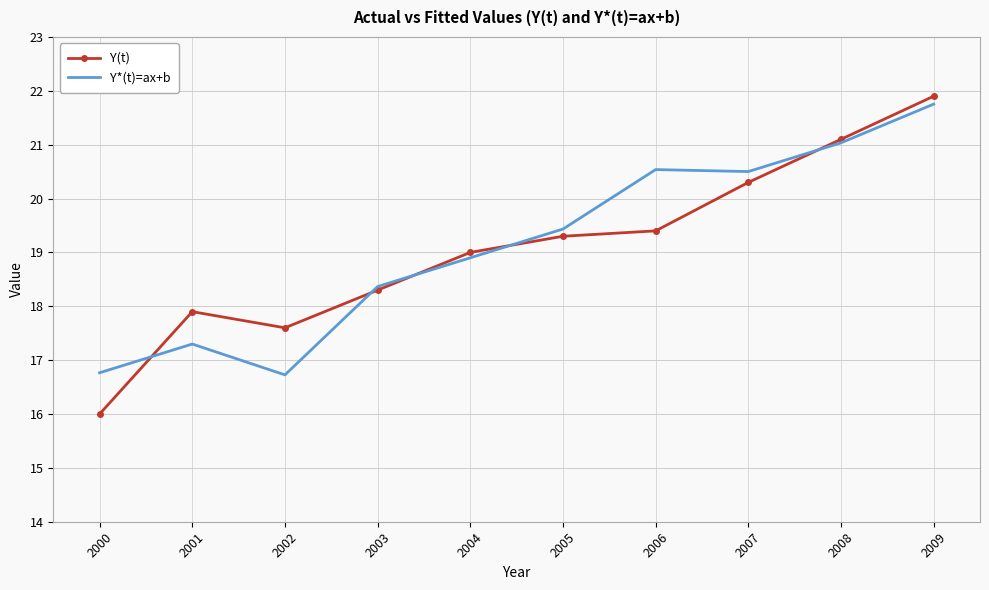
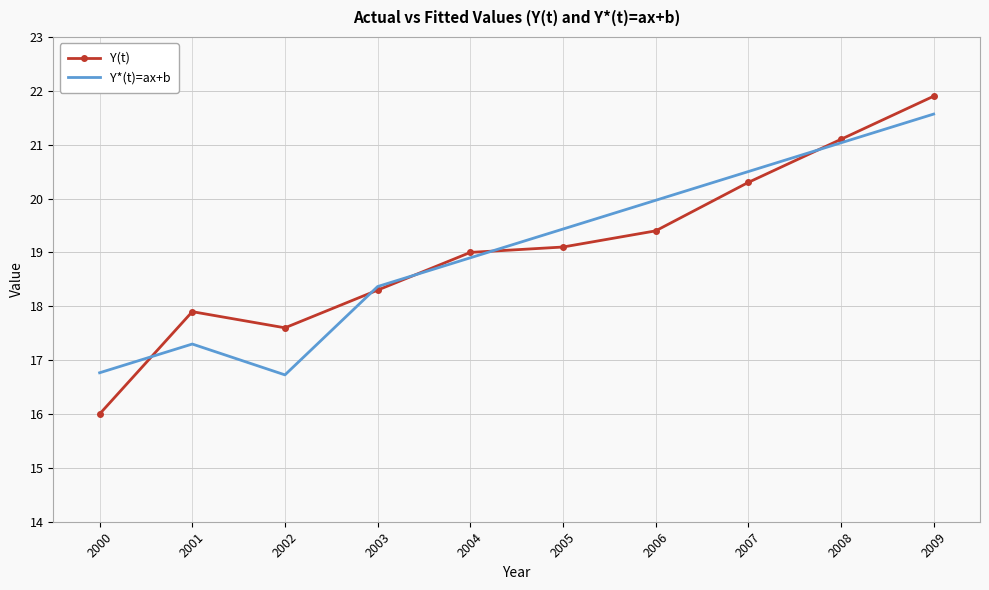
Y(t), 2005: 19.3 -> 19.1
Y*(t)=ax+b, 2006: 20.5 -> 20.0
Y*(t)=ax+b, 2009: 21.8 -> 21.6
